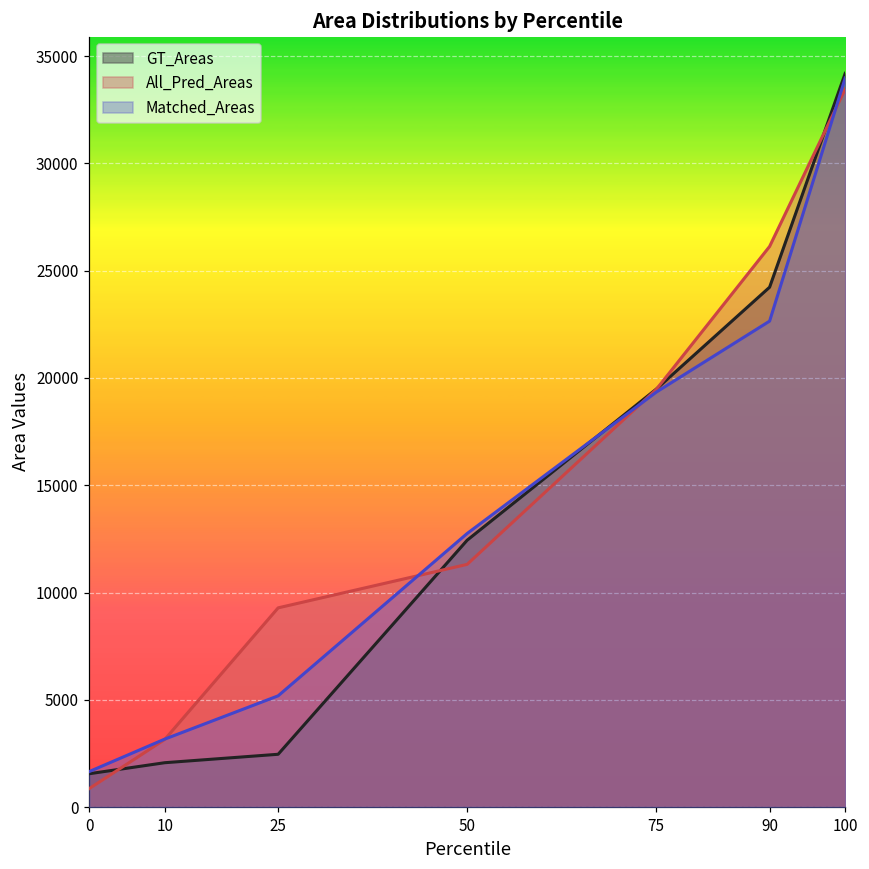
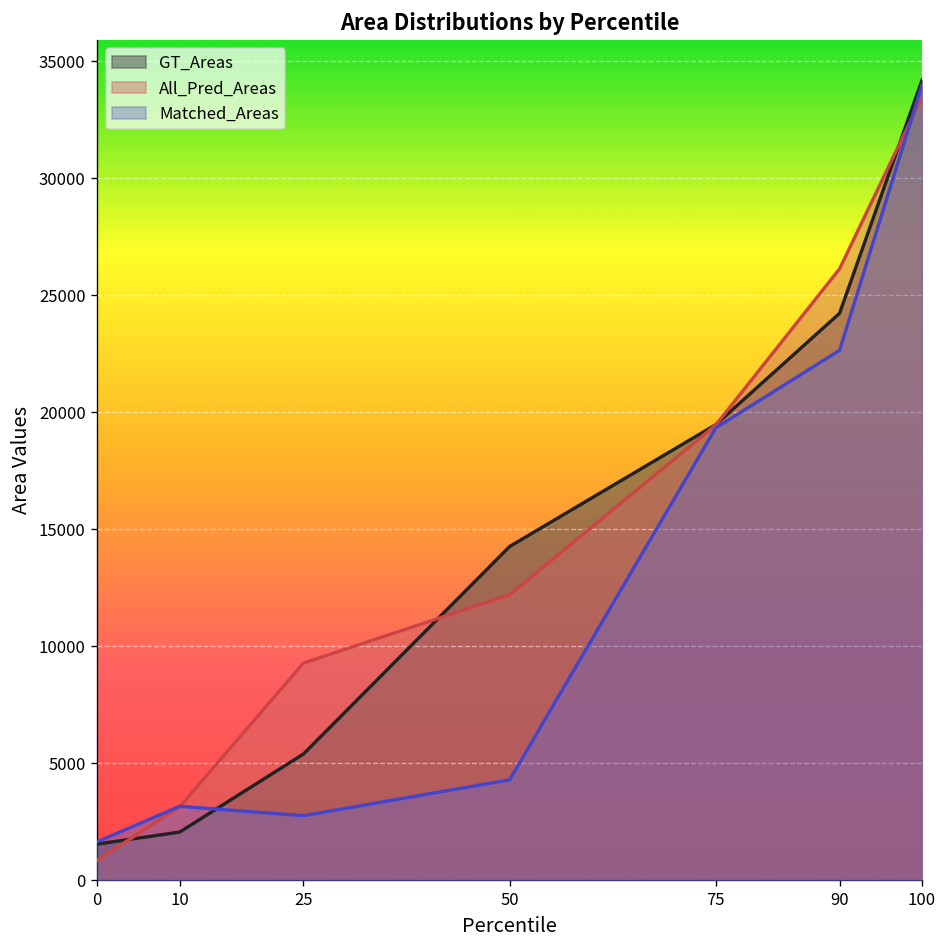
GT_Areas, 25: 2500 -> 5400
Matched_Areas, 25: 5200 -> 2800
GT_Areas, 50: 12400 -> 14300
All_Pred_Areas, 50: 11300 -> 12200
Matched_Areas, 50: 12800 -> 4300
